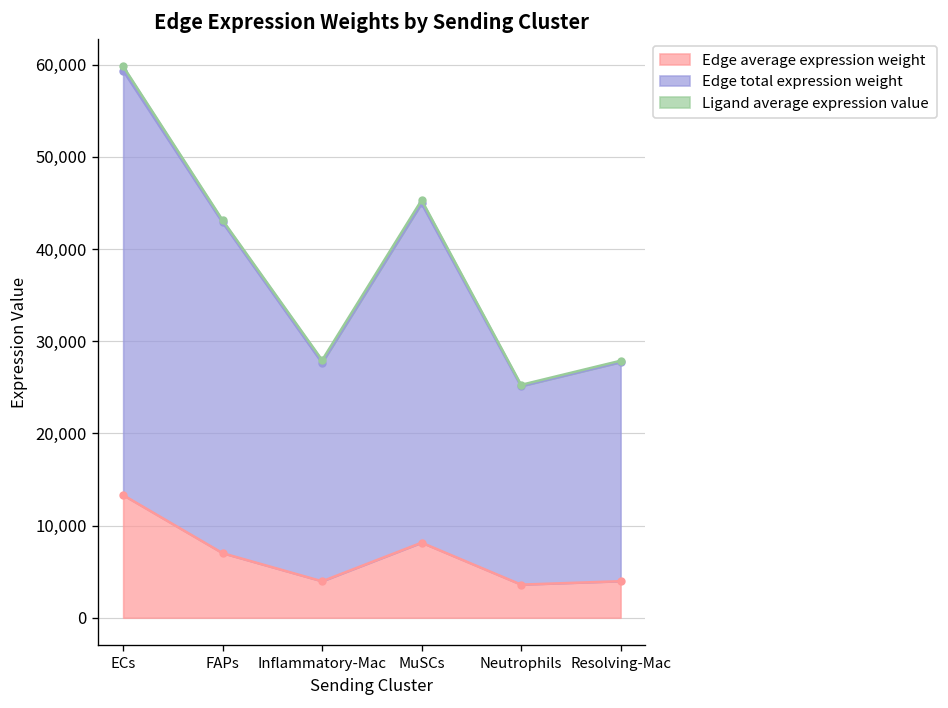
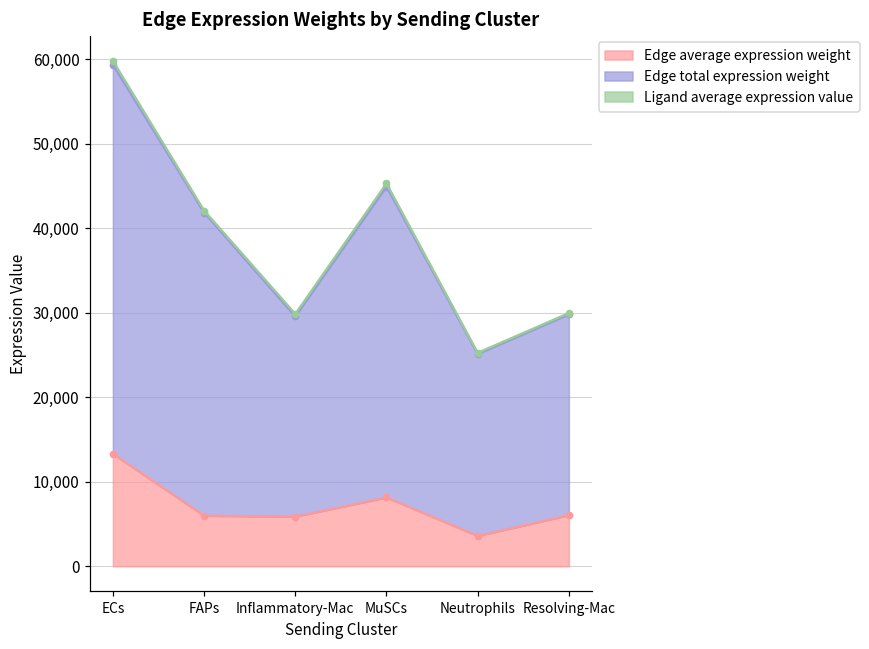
Edge average expression weight, FAPs: 7,000 -> 6,000
Edge average expression weight, Inflammatory-Mac: 4,000 -> 6,000
Edge average expression weight, Resolving-Mac: 4,000 -> 6,000
